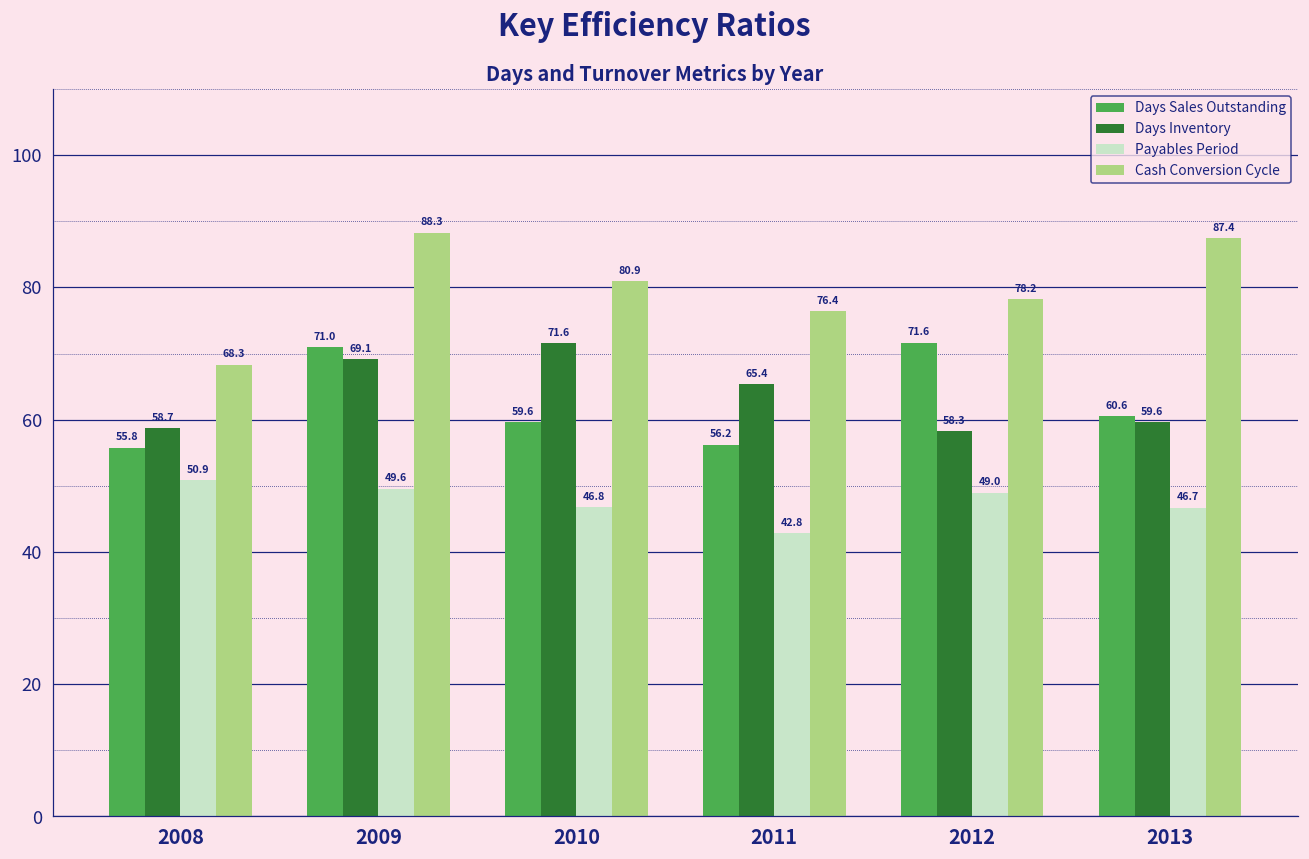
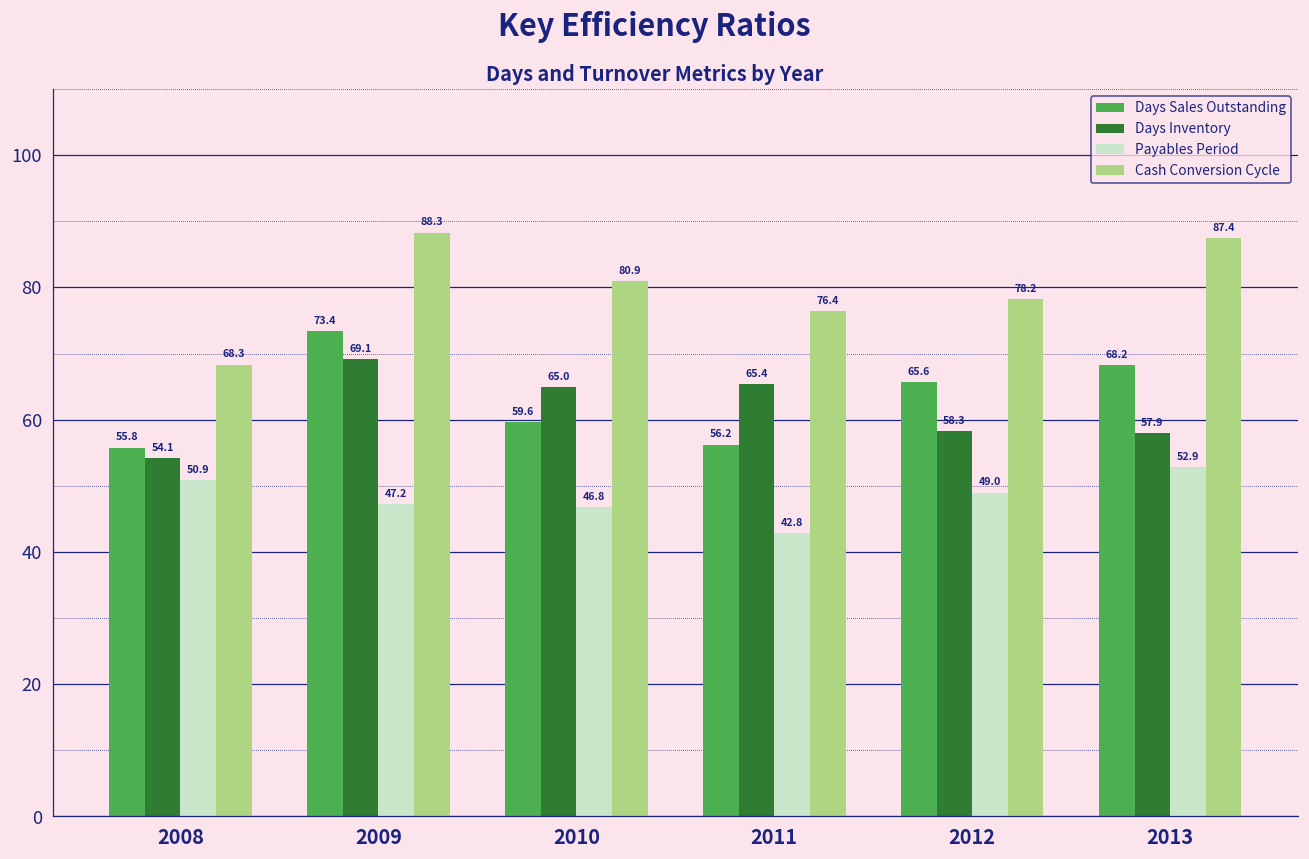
Days Inventory, 2008: 58.7 -> 54.1
Days Sales Outstanding, 2009: 71.0 -> 73.4
Payables Period, 2009: 49.6 -> 47.2
Days Inventory, 2010: 71.6 -> 65.0
Days Sales Outstanding, 2012: 71.6 -> 65.6
Days Sales Outstanding, 2013: 60.6 -> 68.2
Days Inventory, 2013: 59.6 -> 57.9
Payables Period, 2013: 46.7 -> 52.9
